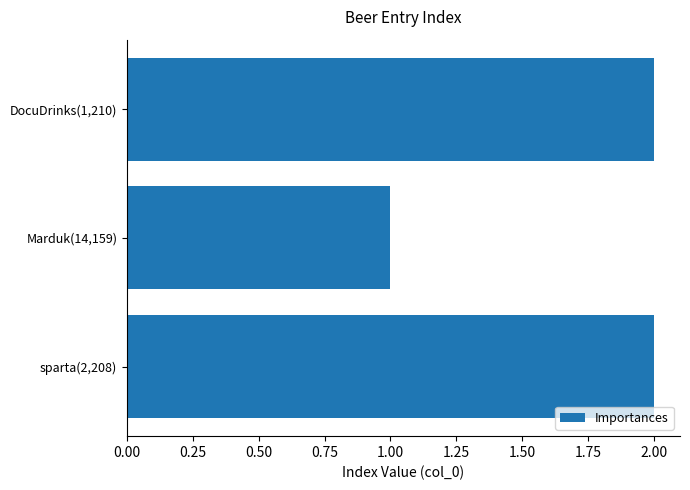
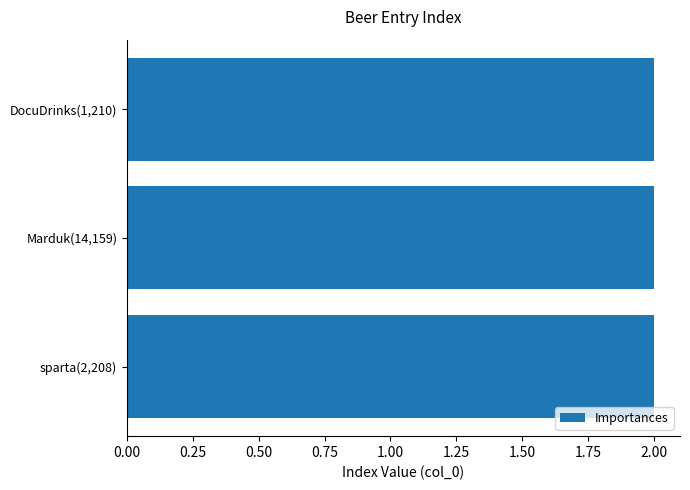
Marduk(14,159): 1 -> 2
